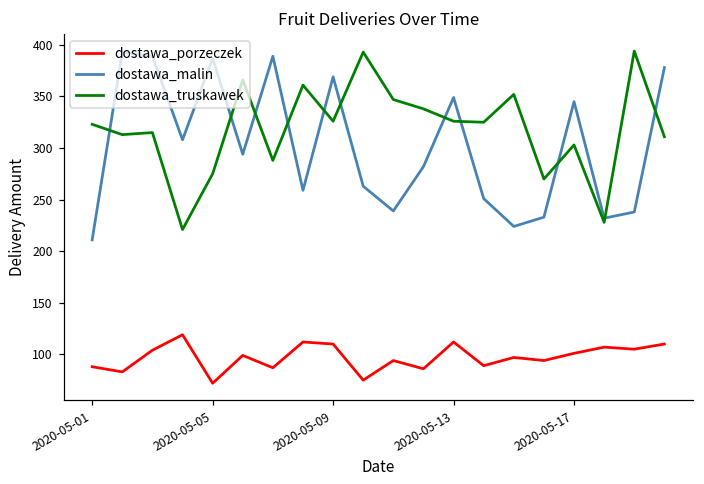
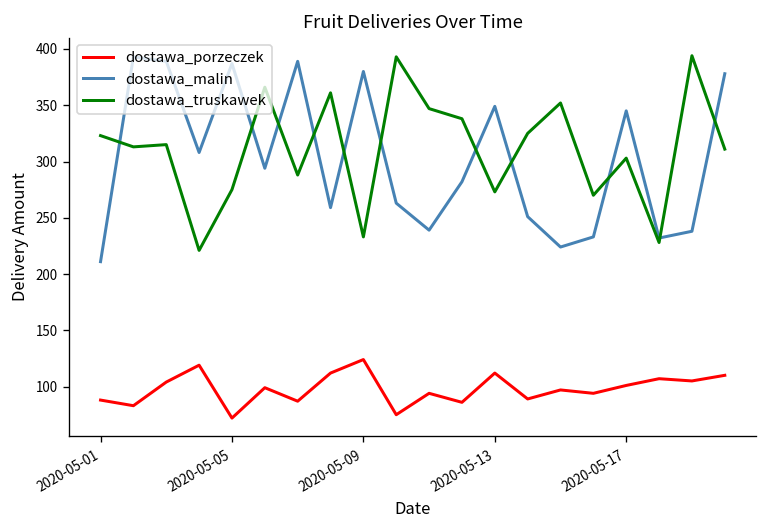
dostawa_porzeczek, 2020-05-09: 110 -> 120
dostawa_malin, 2020-05-09: 370 -> 380
dostawa_truskawek, 2020-05-09: 330 -> 230
dostawa_truskawek, 2020-05-13: 330 -> 270
